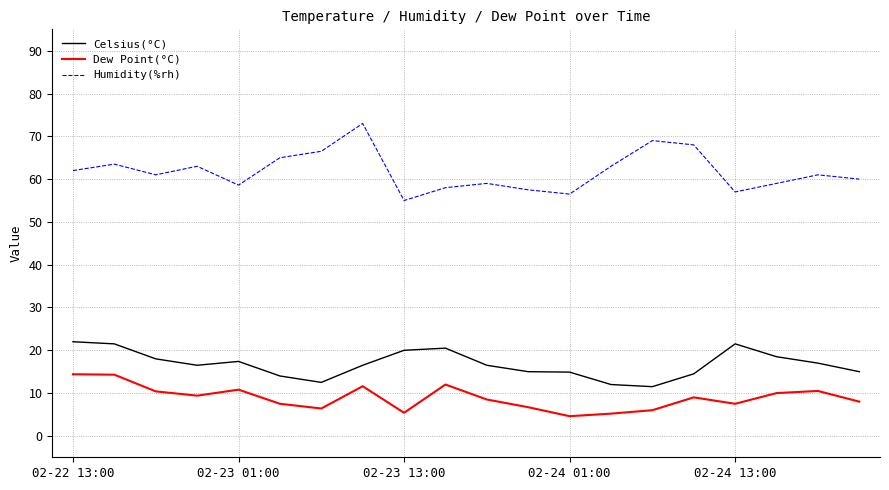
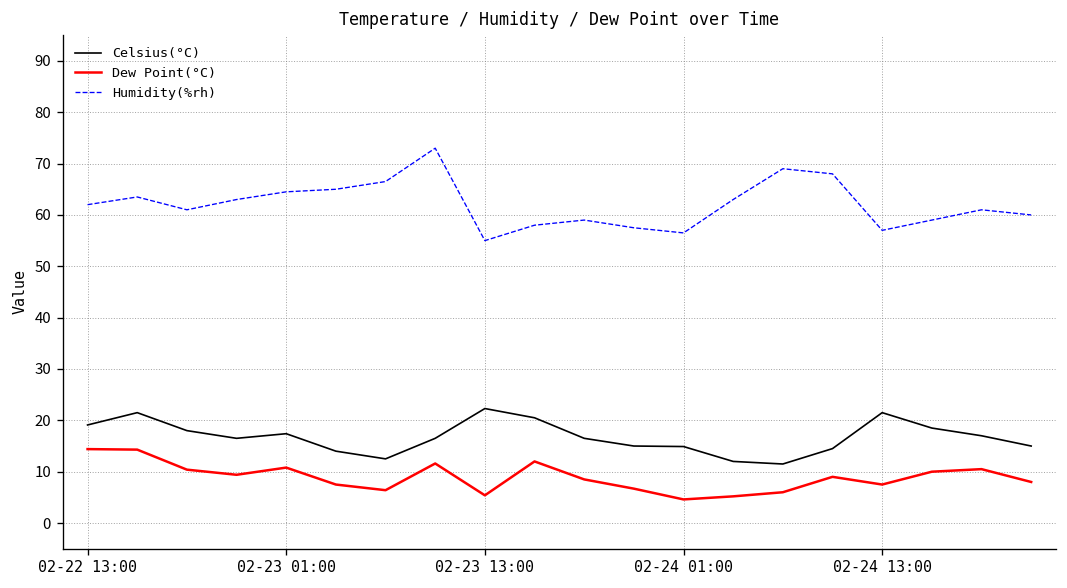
Celsius(°C), 02-22 13:00: 22 -> 19
Humidity(%rh), 02-23 01:00: 59 -> 65
Celsius(°C), 02-23 13:00: 20 -> 22
